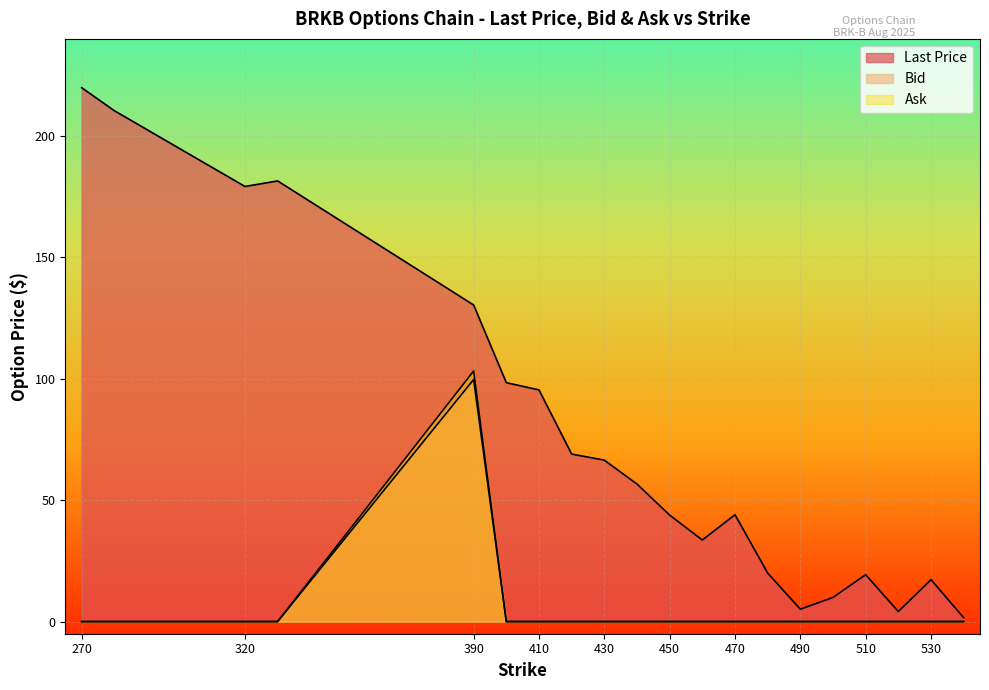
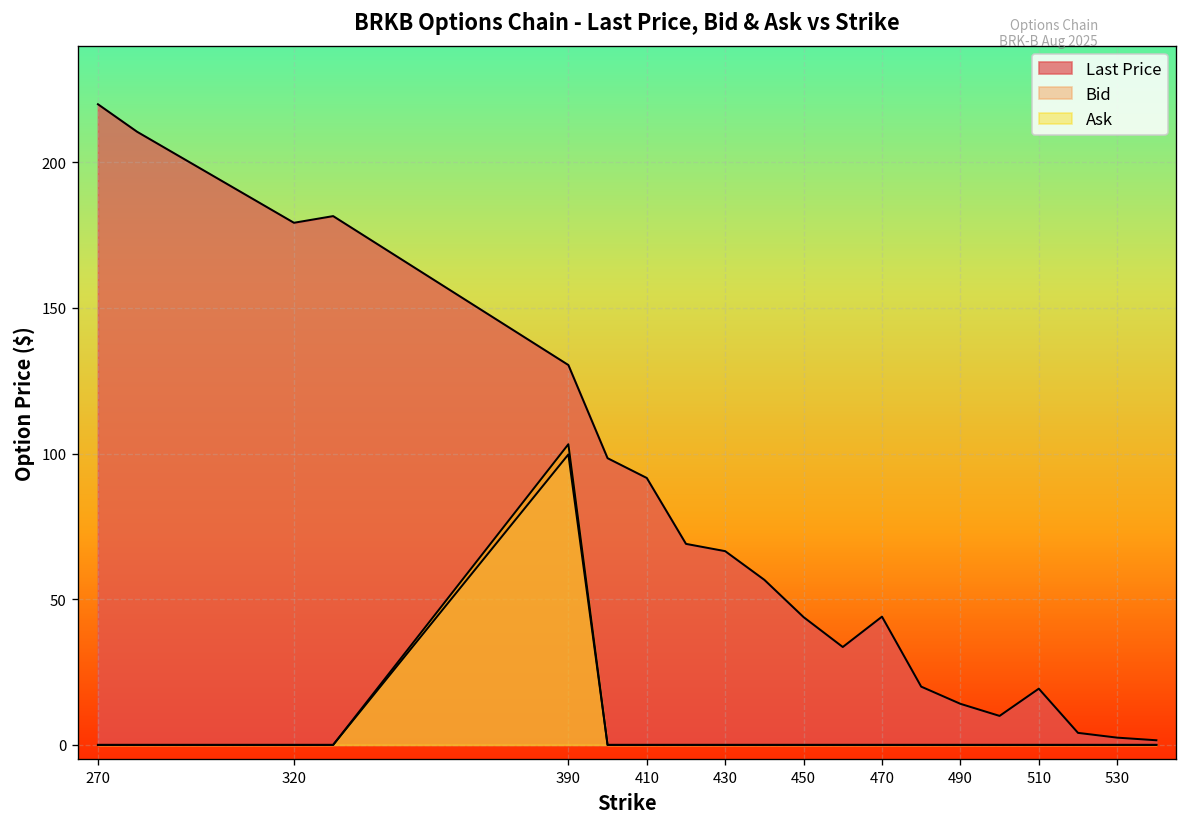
Last Price, 410: 95 -> 92
Last Price, 490: 5 -> 14
Last Price, 530: 17 -> 2
